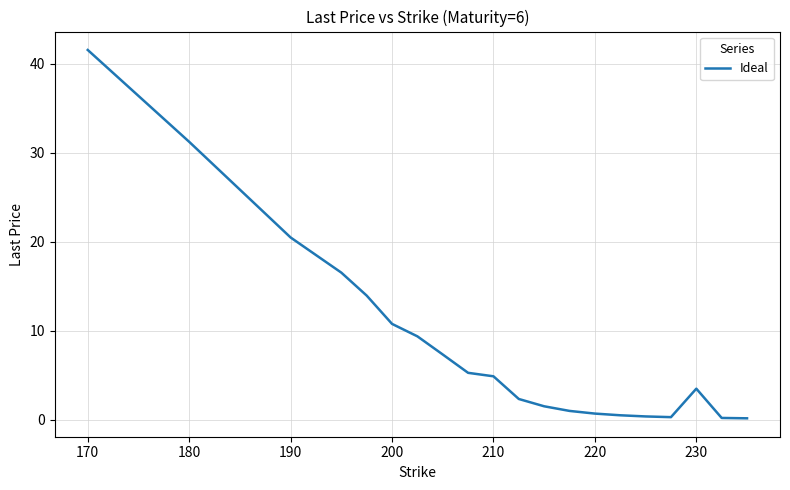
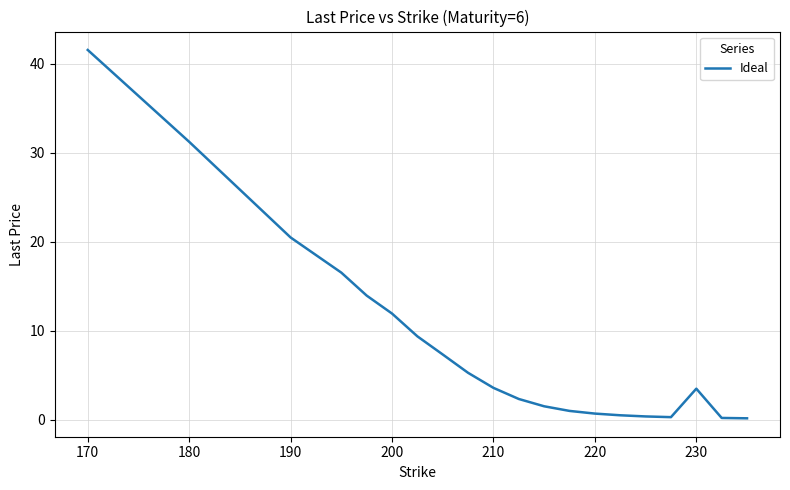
200: 11 -> 12
210: 5 -> 4
